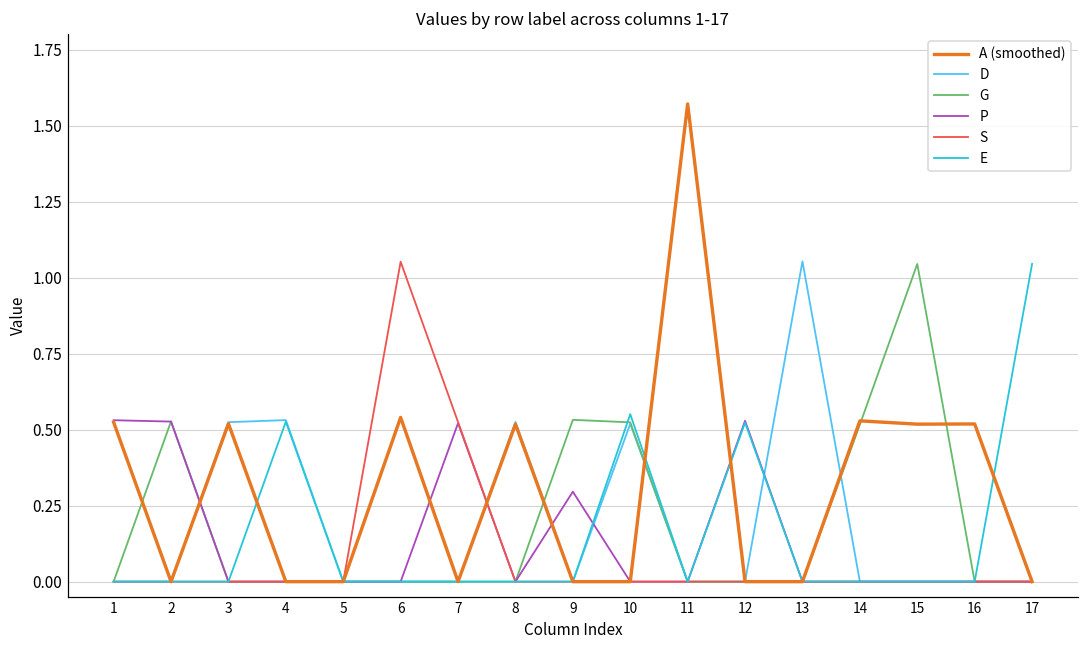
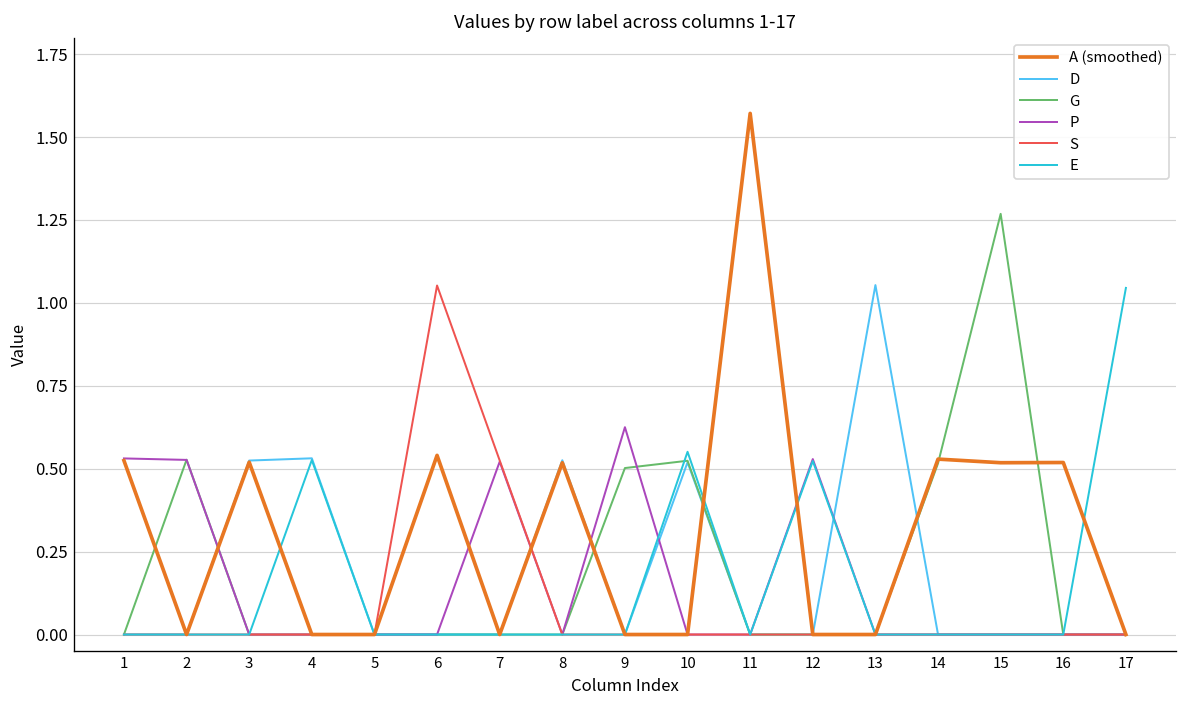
G, 9: 0.53 -> 0.50
P, 9: 0.30 -> 0.63
G, 15: 1.04 -> 1.27
